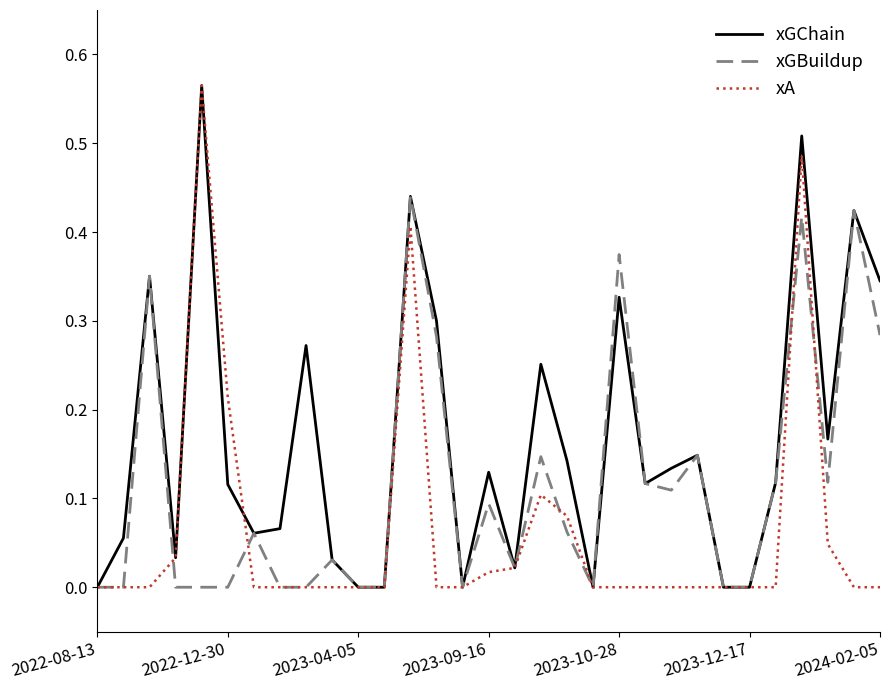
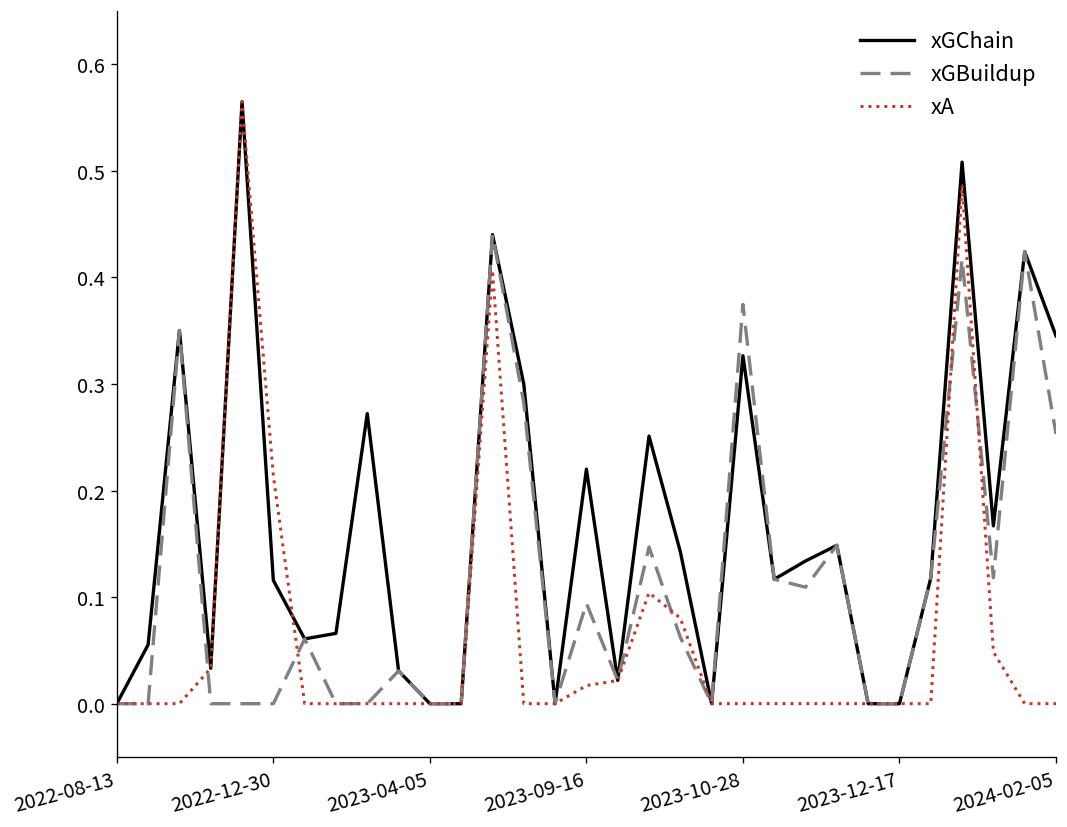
xGChain, 2023-09-16: 0.13 -> 0.22
xGBuildup, 2024-02-05: 0.28 -> 0.25
